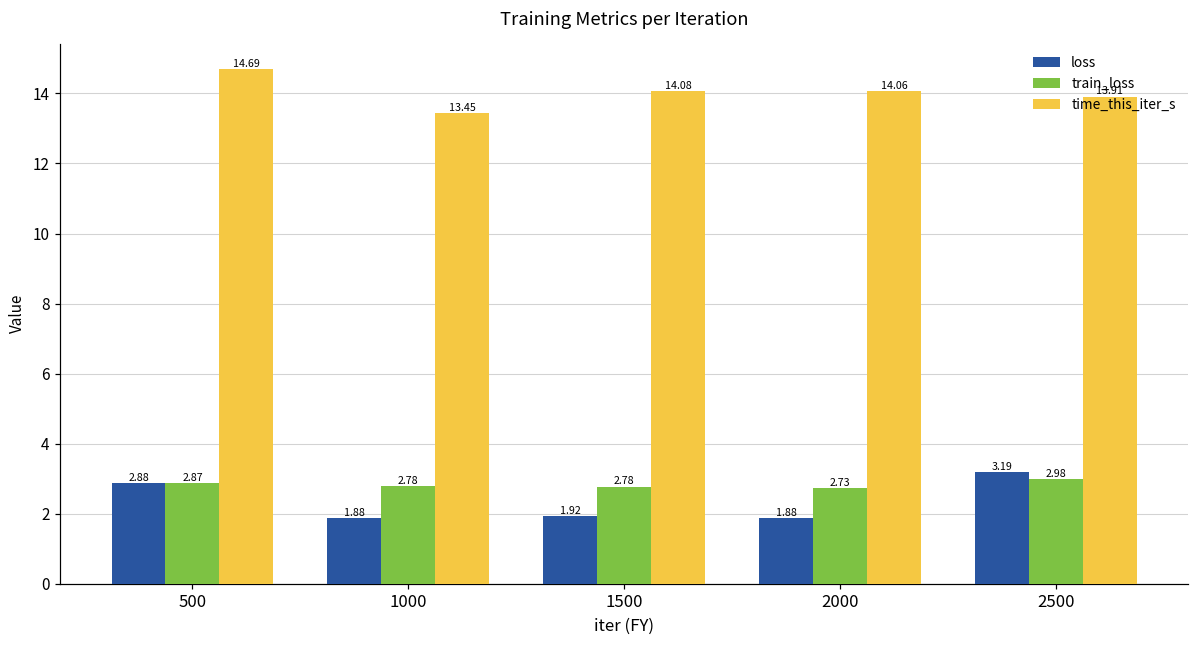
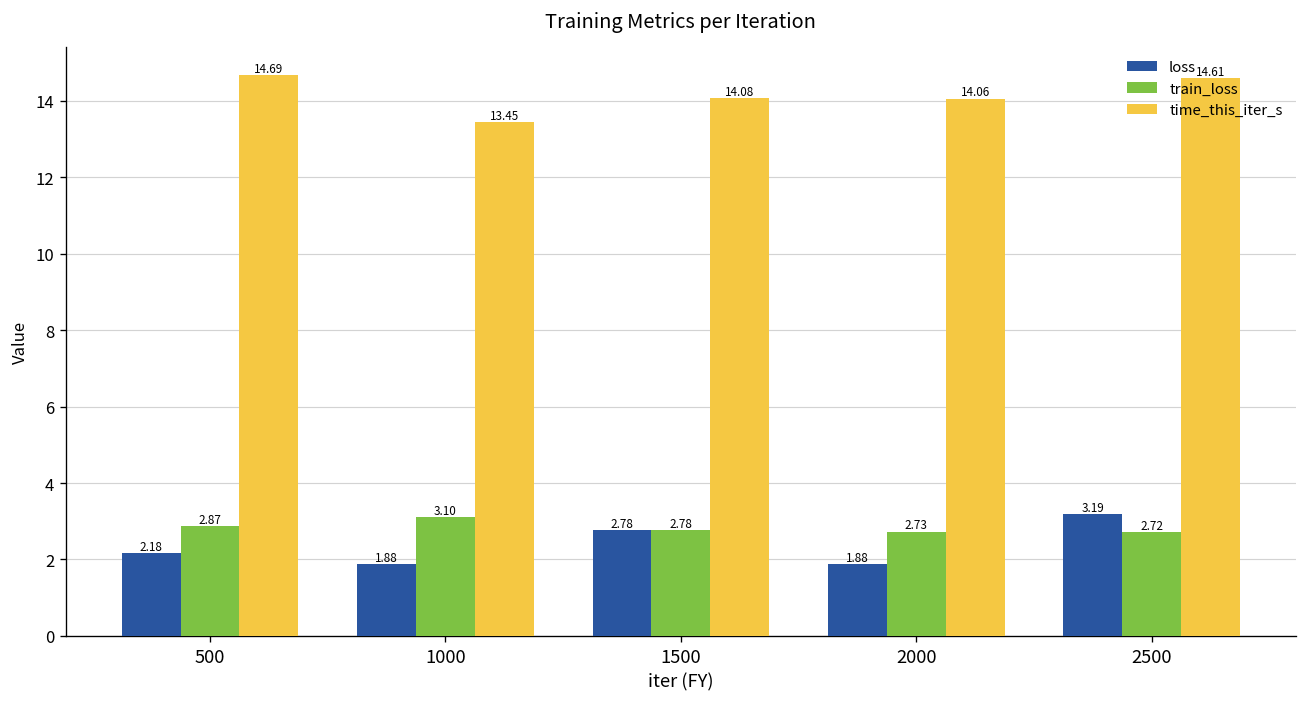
loss, 500: 2.88 -> 2.18
train_loss, 1000: 2.78 -> 3.10
loss, 1500: 1.92 -> 2.78
train_loss, 2500: 2.98 -> 2.72
time_this_iter_s, 2500: 13.91 -> 14.61
